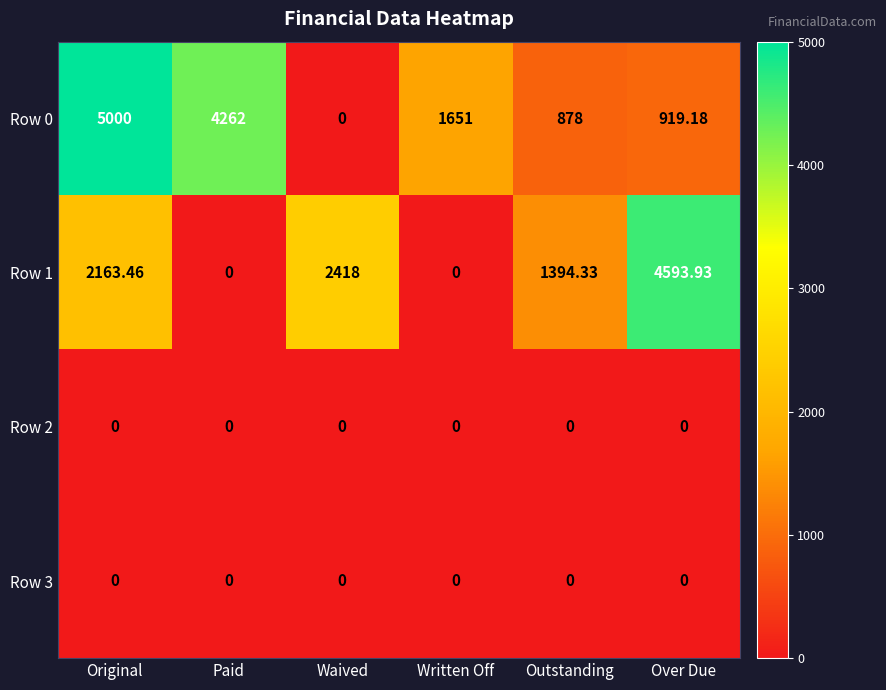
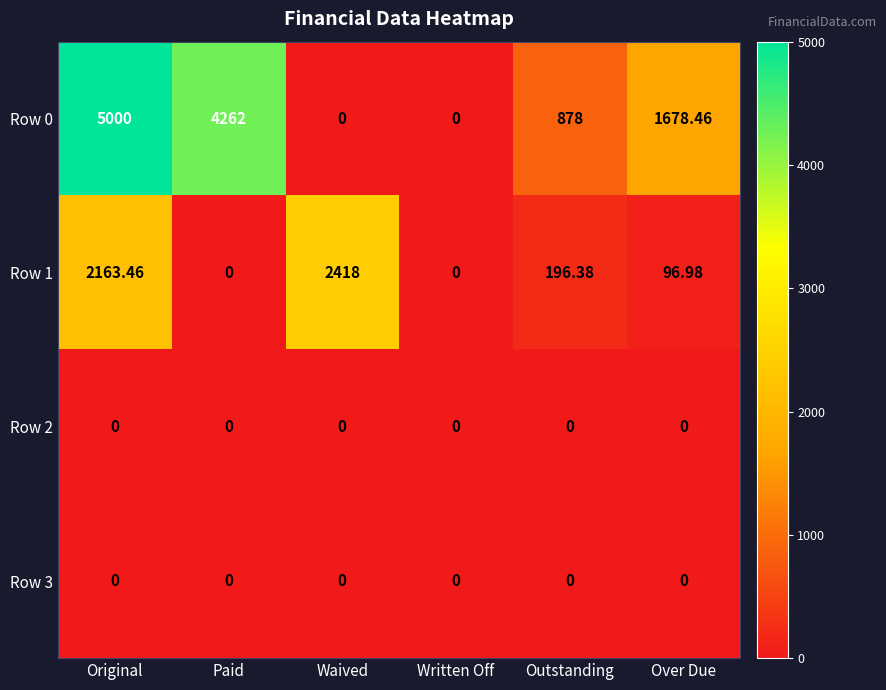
Row 0, Written Off: 1651 -> 0
Row 0, Over Due: 919.18 -> 1678.46
Row 1, Outstanding: 1394.33 -> 196.38
Row 1, Over Due: 4593.93 -> 96.98
